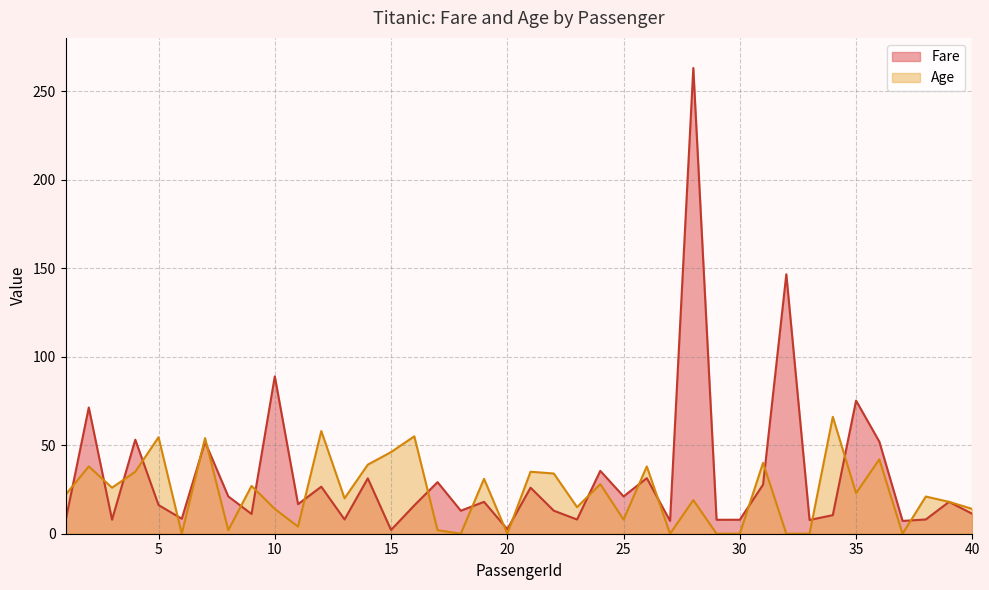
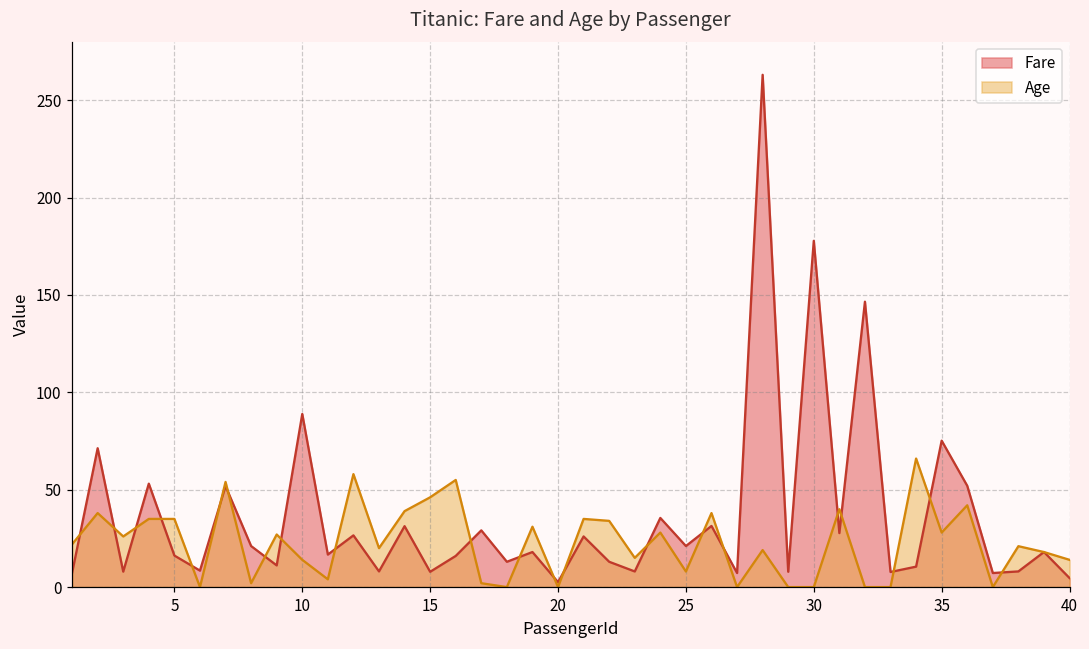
Age, 5: 55 -> 35
Fare, 15: 2 -> 8
Fare, 30: 8 -> 178
Age, 35: 23 -> 28
Fare, 40: 11 -> 5
